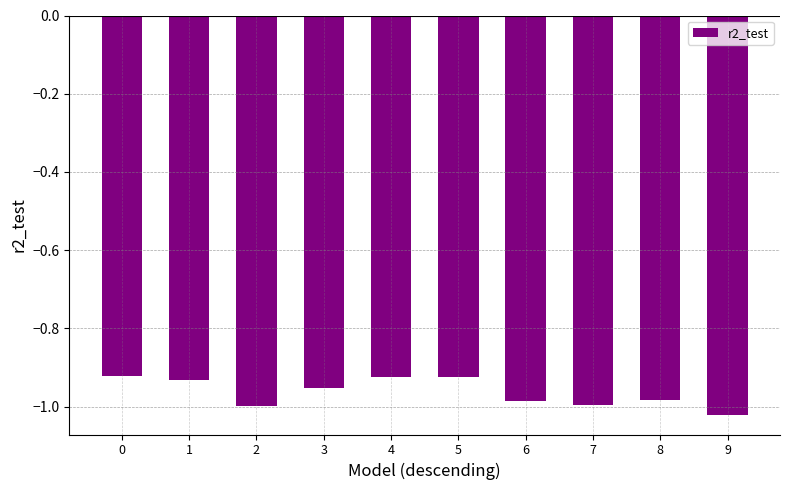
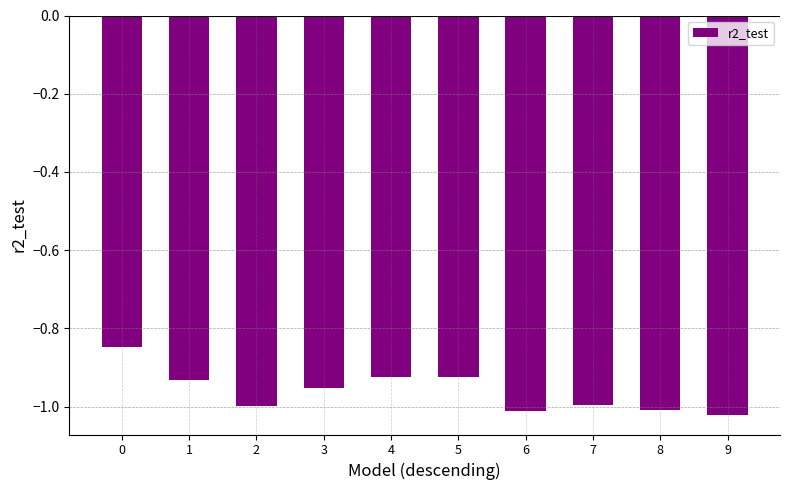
0: -0.92 -> -0.85
6: -0.99 -> -1.01
8: -0.98 -> -1.01
